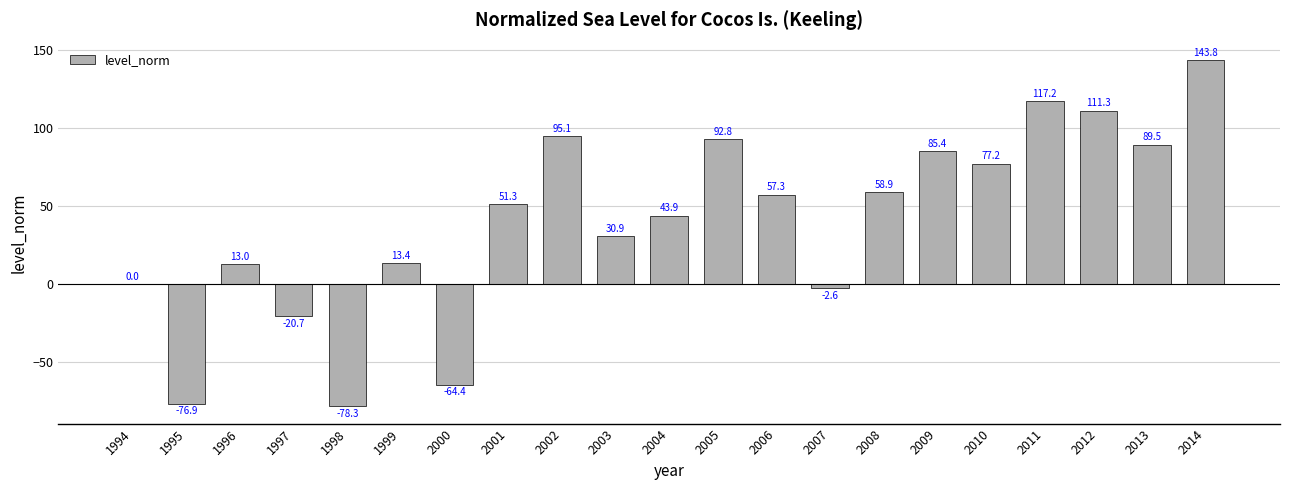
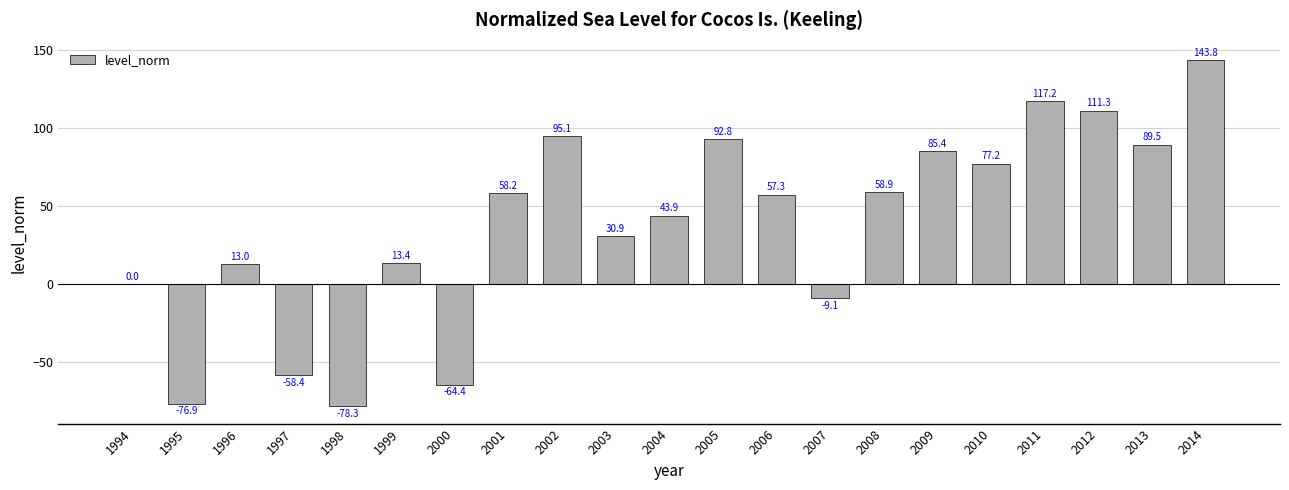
1997: -20.7 -> -58.4
2001: 51.3 -> 58.2
2007: -2.6 -> -9.1
